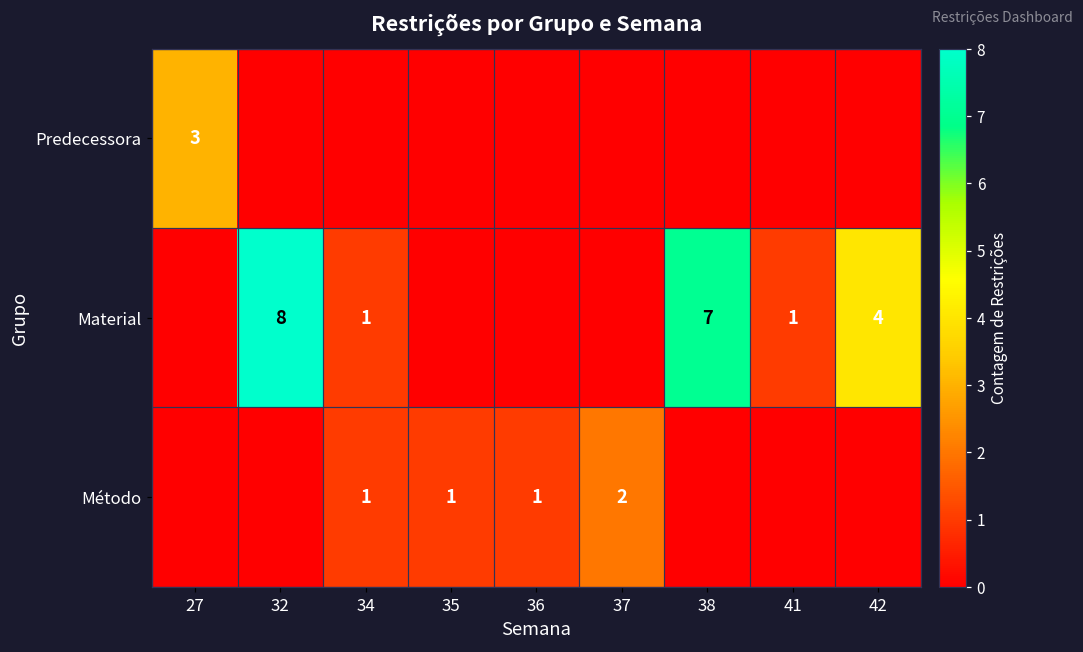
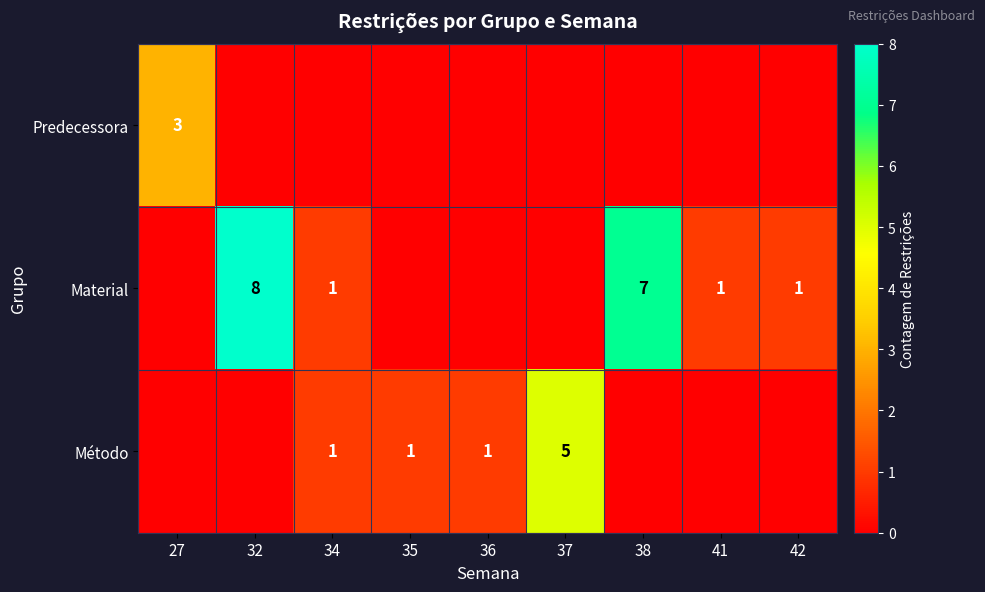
Material, 42: 4 -> 1
Método, 37: 2 -> 5
